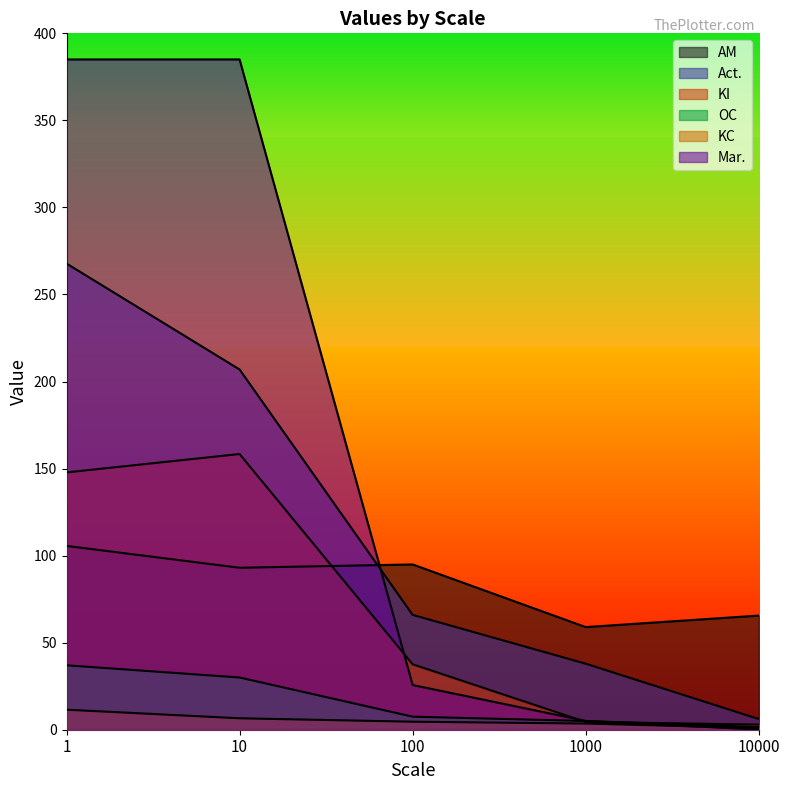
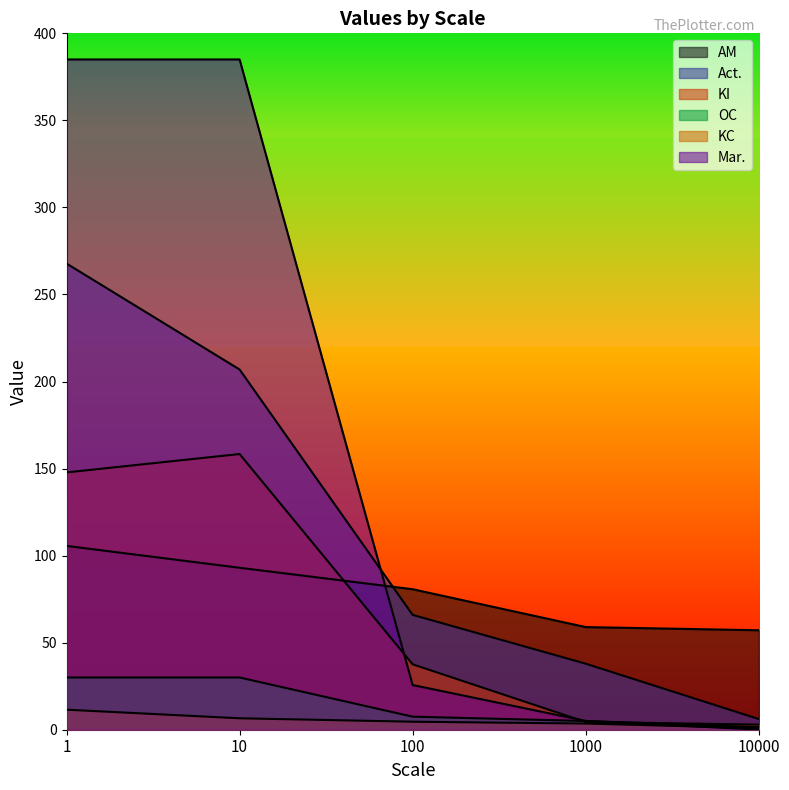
OC, 1: 37 -> 30
AM, 100: 95 -> 81
AM, 10000: 66 -> 57
